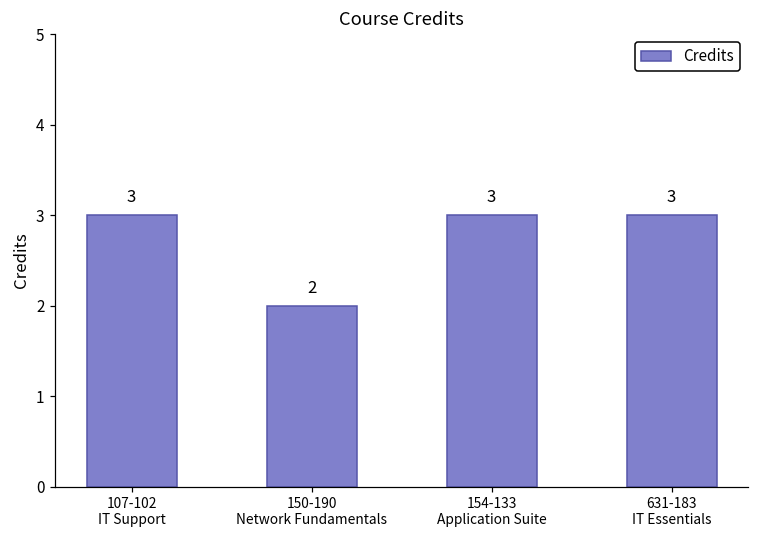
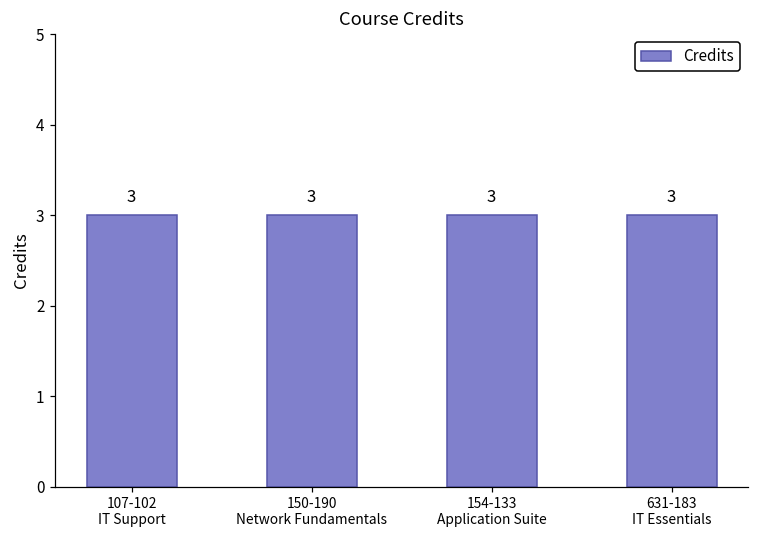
150-190 Network Fundamentals: 2 -> 3
